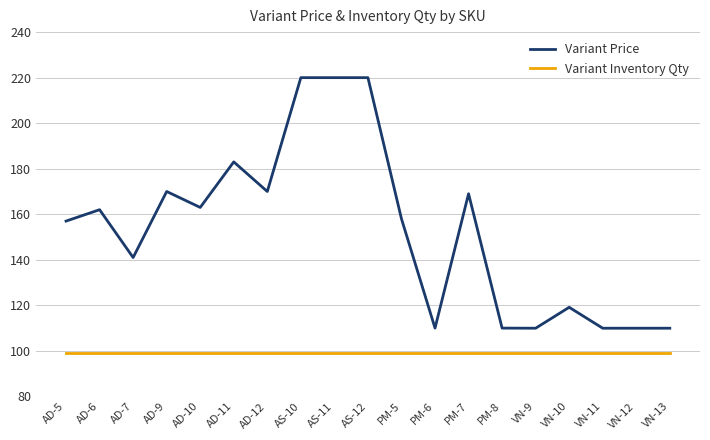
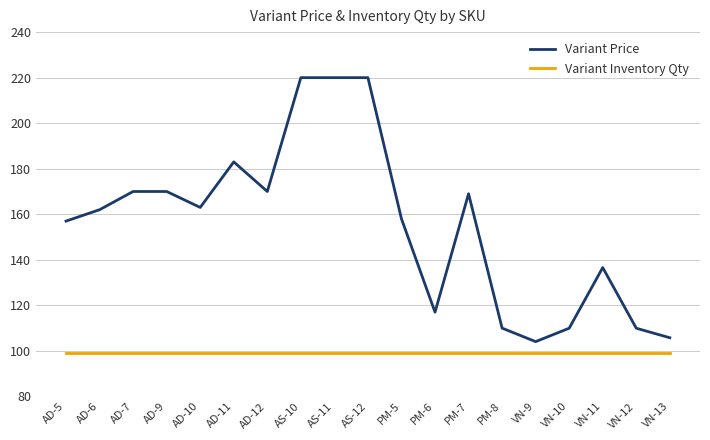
Variant Price, AD-7: 141 -> 170
Variant Price, PM-6: 110 -> 117
Variant Price, VN-9: 110 -> 104
Variant Price, VN-10: 119 -> 110
Variant Price, VN-11: 110 -> 137
Variant Price, VN-13: 110 -> 106
